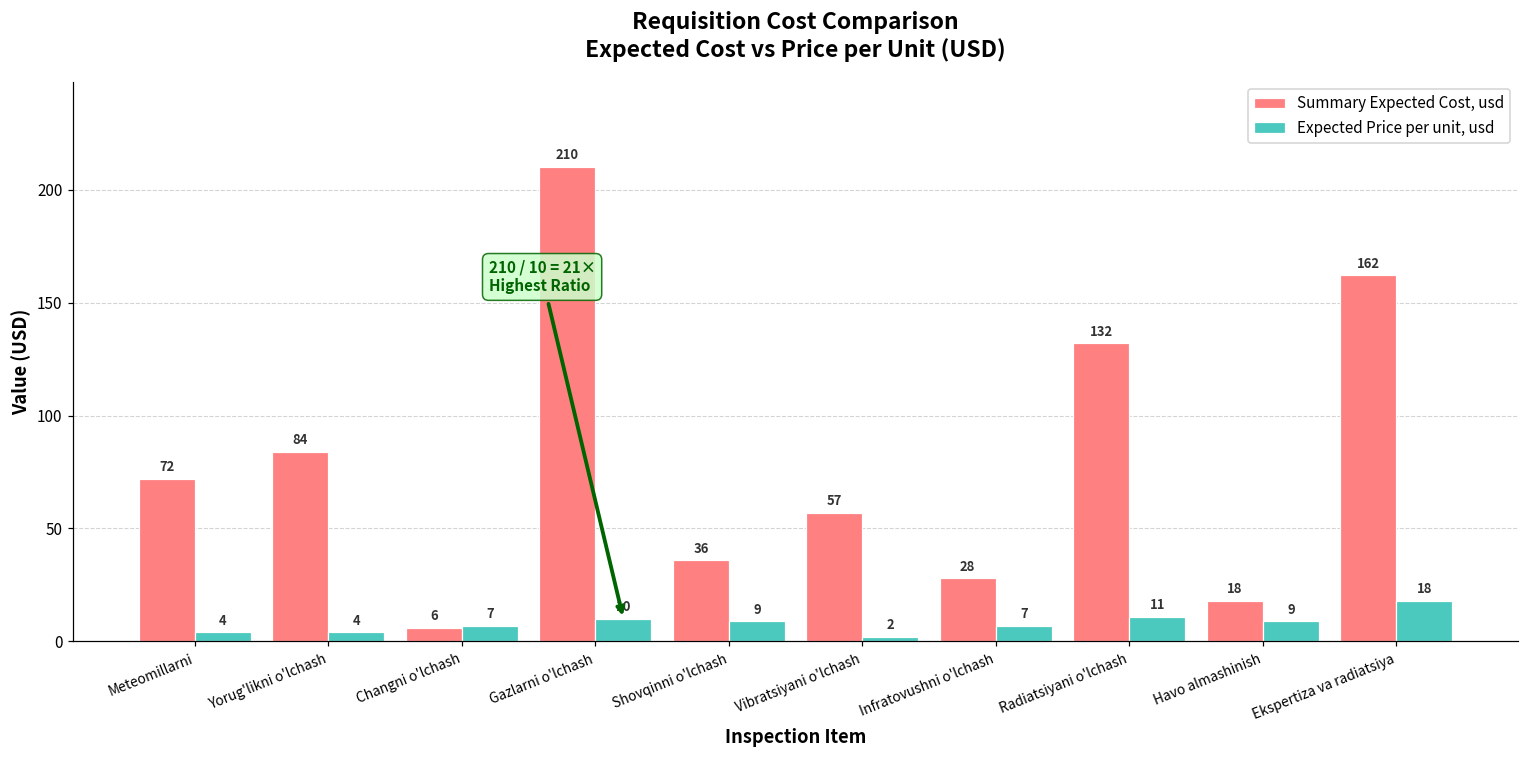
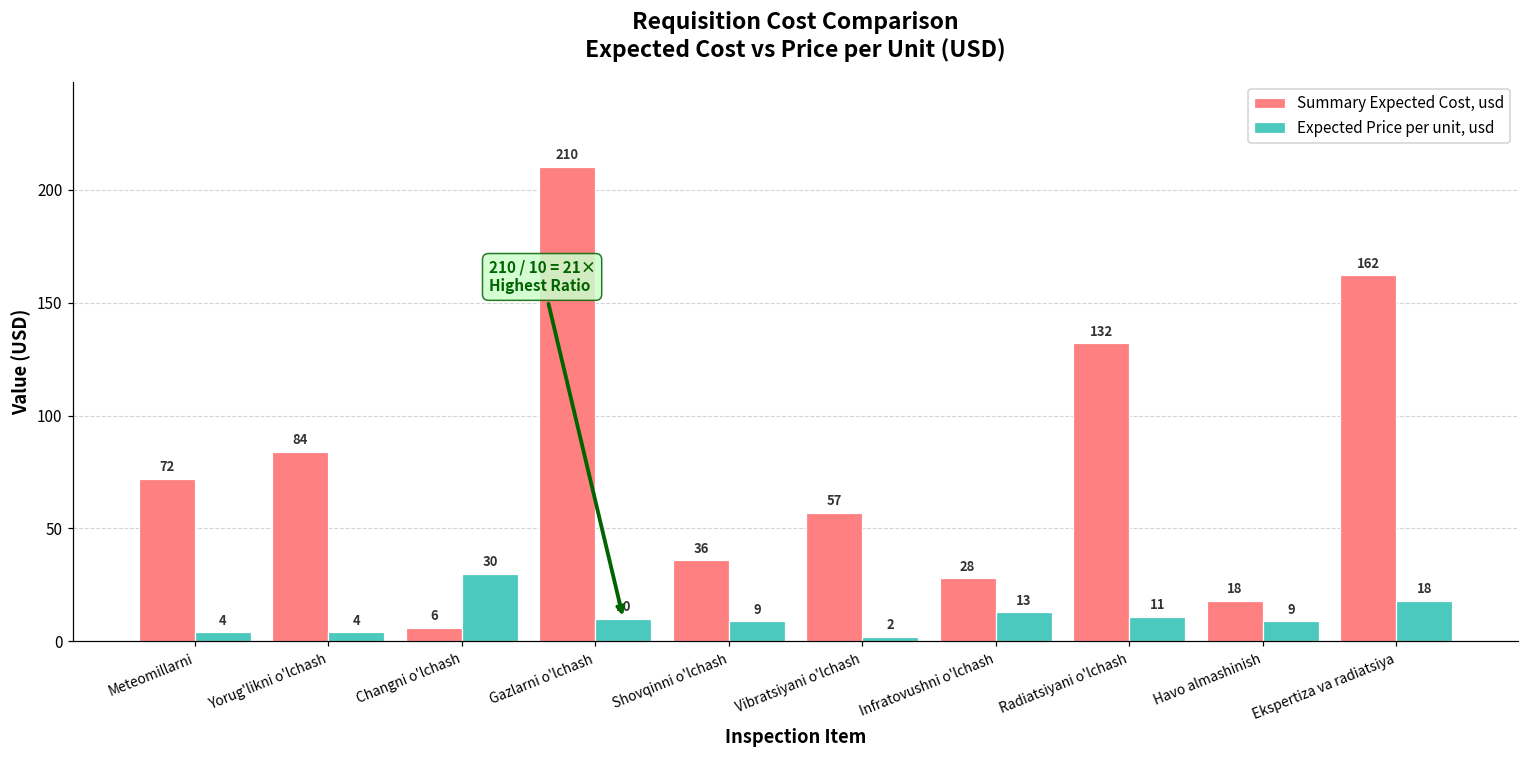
Expected Price per unit, usd, Changni o'lchash: 7 -> 30
Expected Price per unit, usd, Infratovushni o'lchash: 7 -> 13
